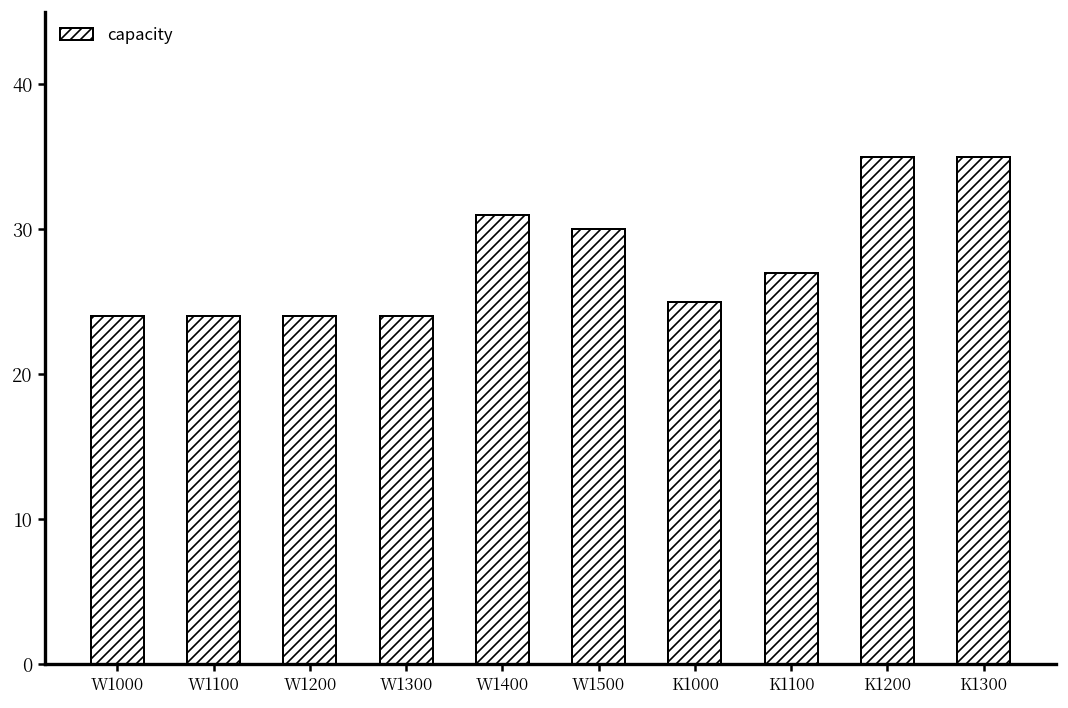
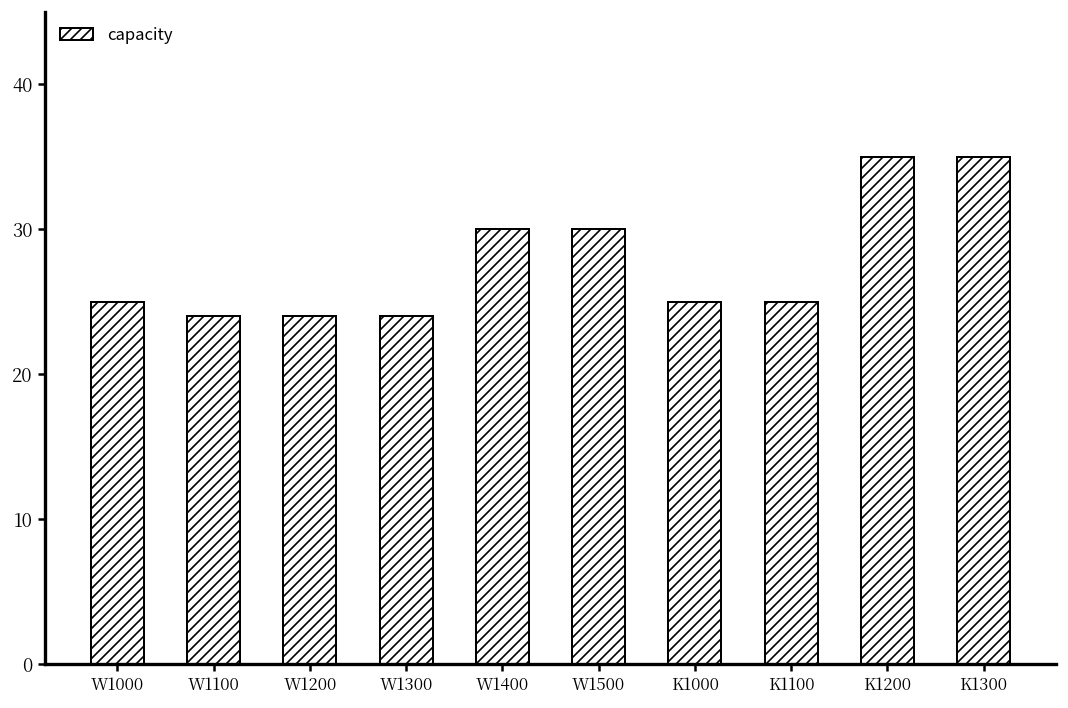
W1000: 24 -> 25
W1400: 31 -> 30
K1100: 27 -> 25
